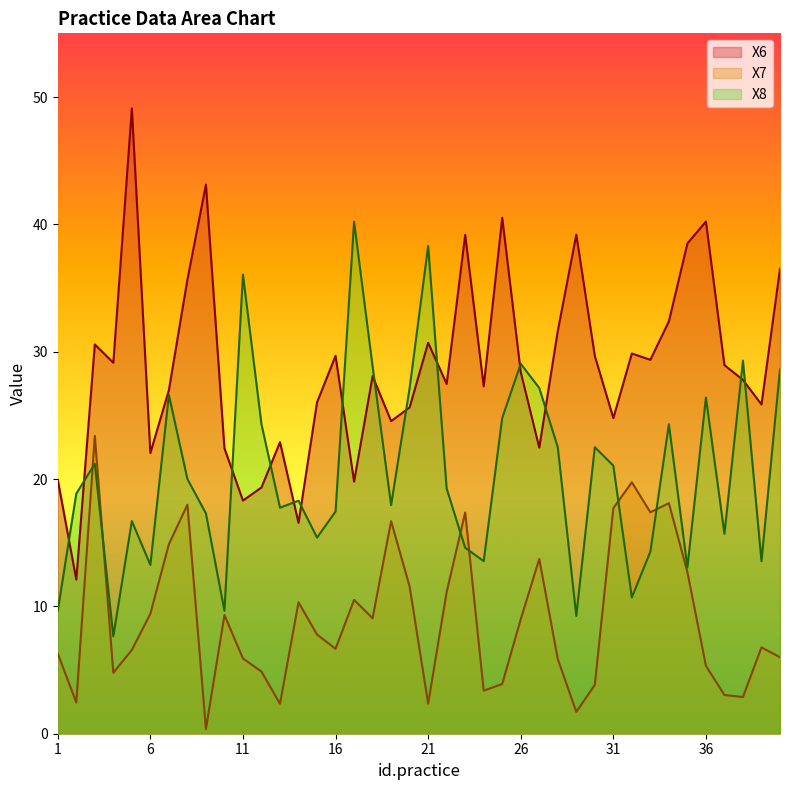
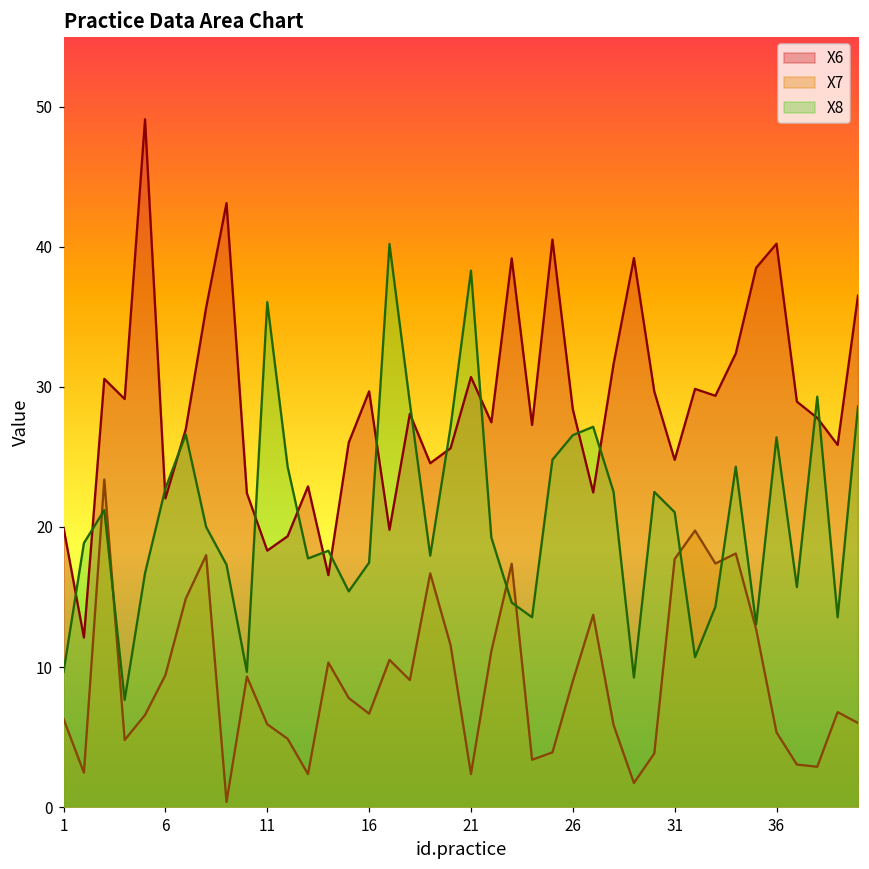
X8, 6: 13.3 -> 22.8
X8, 26: 29.0 -> 26.6
